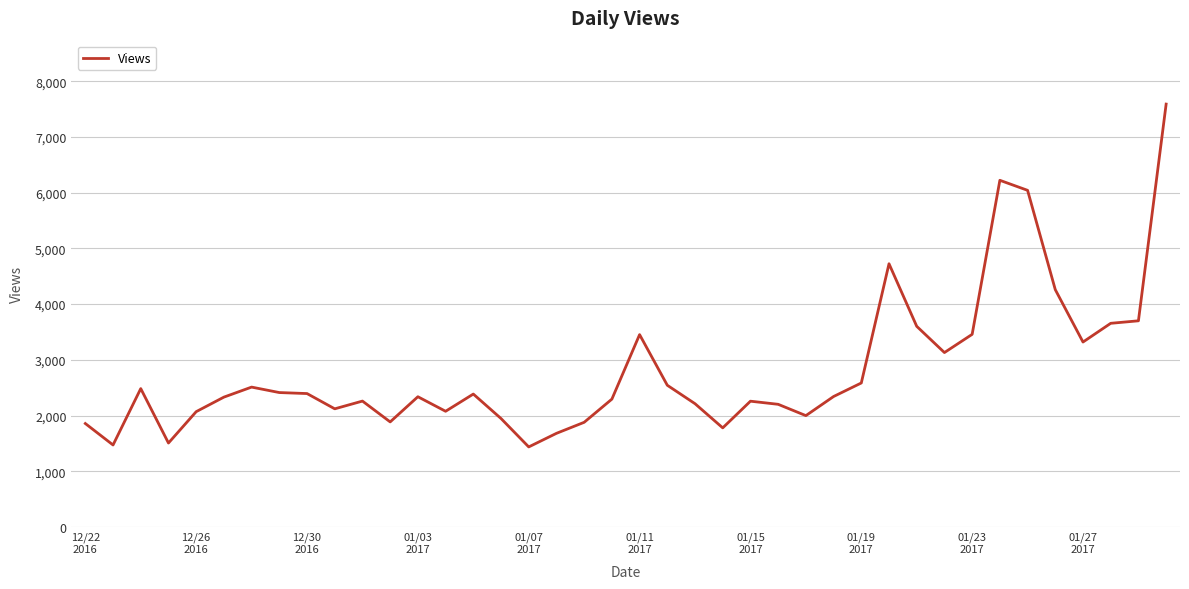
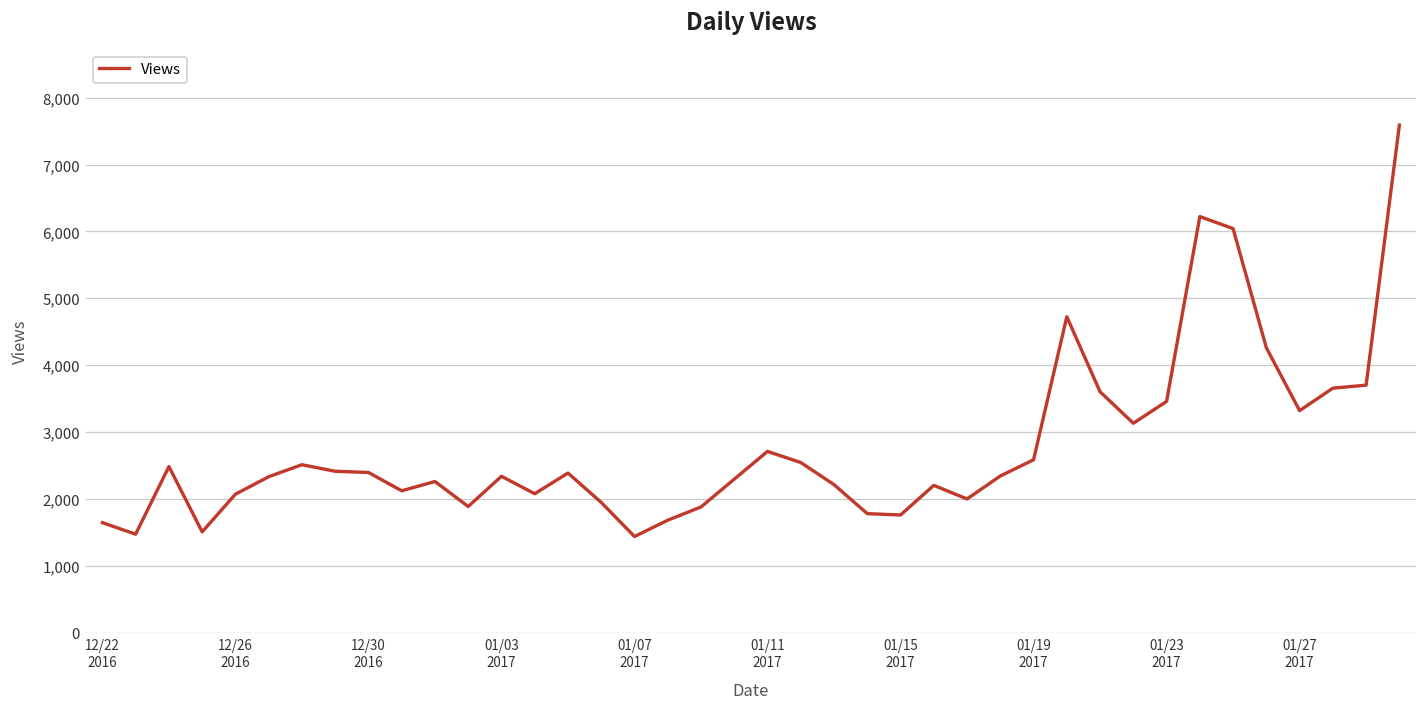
12/22 2016: 1,900 -> 1,600
01/11 2017: 3,500 -> 2,700
01/15 2017: 2,300 -> 1,800
